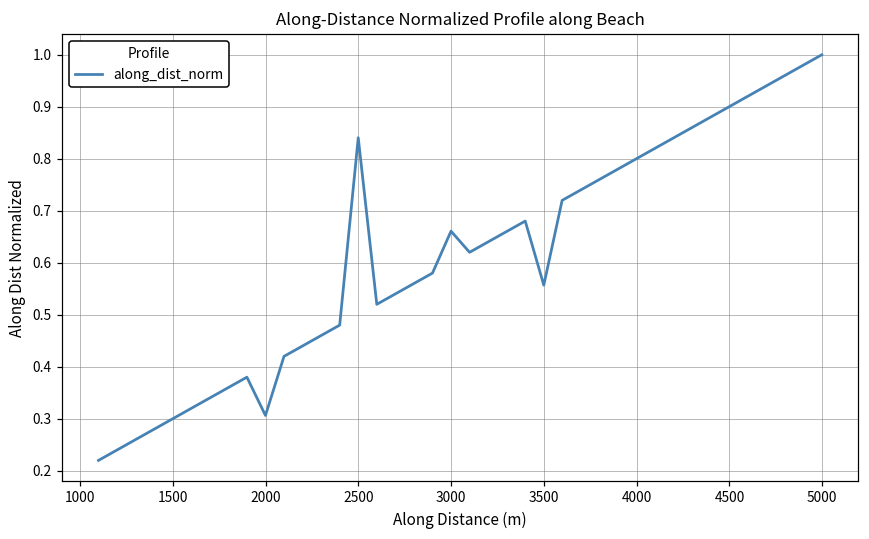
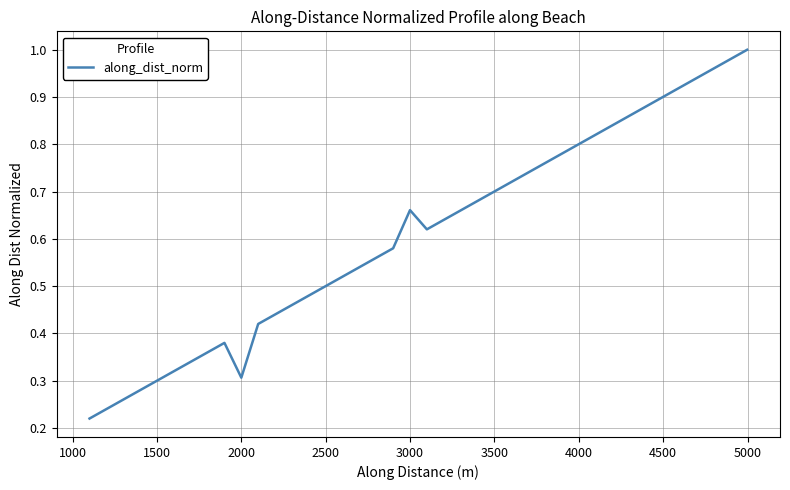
2500: 0.84 -> 0.50
3500: 0.56 -> 0.70
